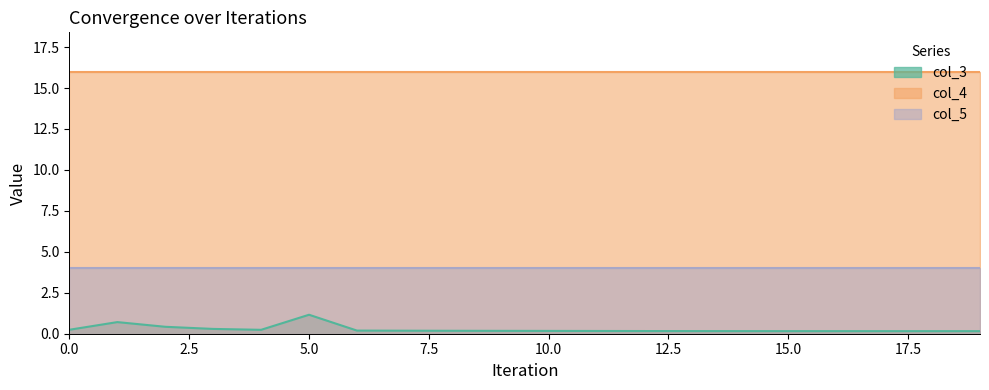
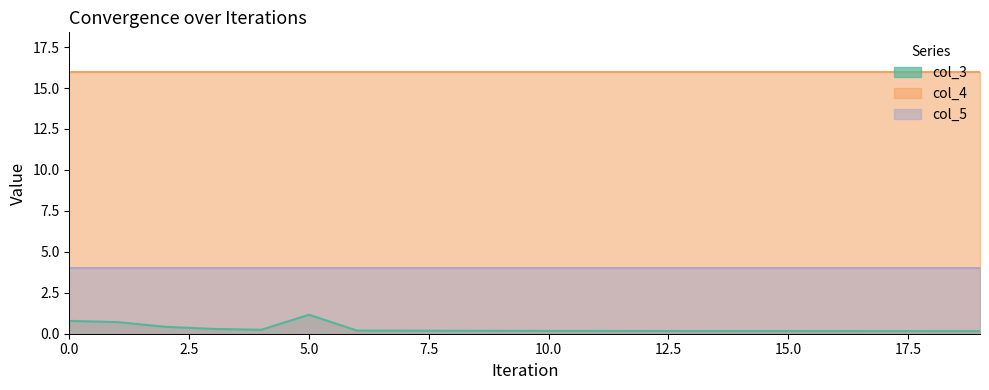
col_3, 0.0: 0.2 -> 0.8
